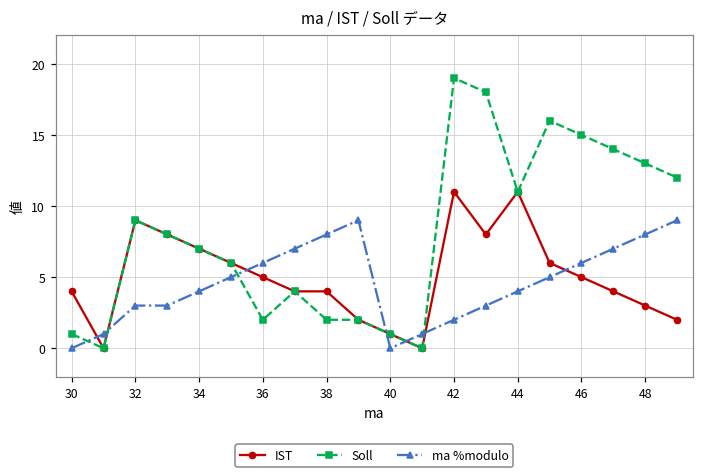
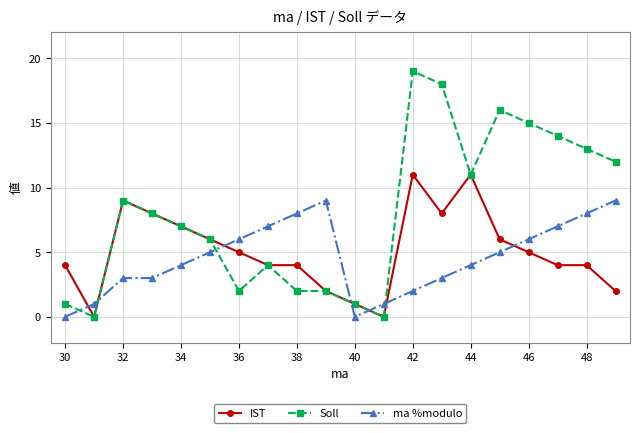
IST, 48: 3 -> 4
